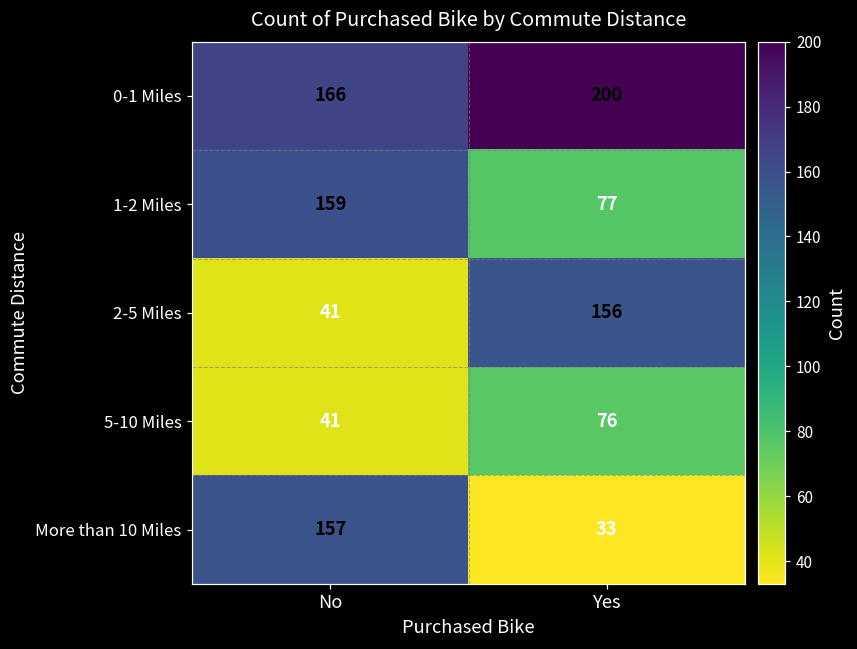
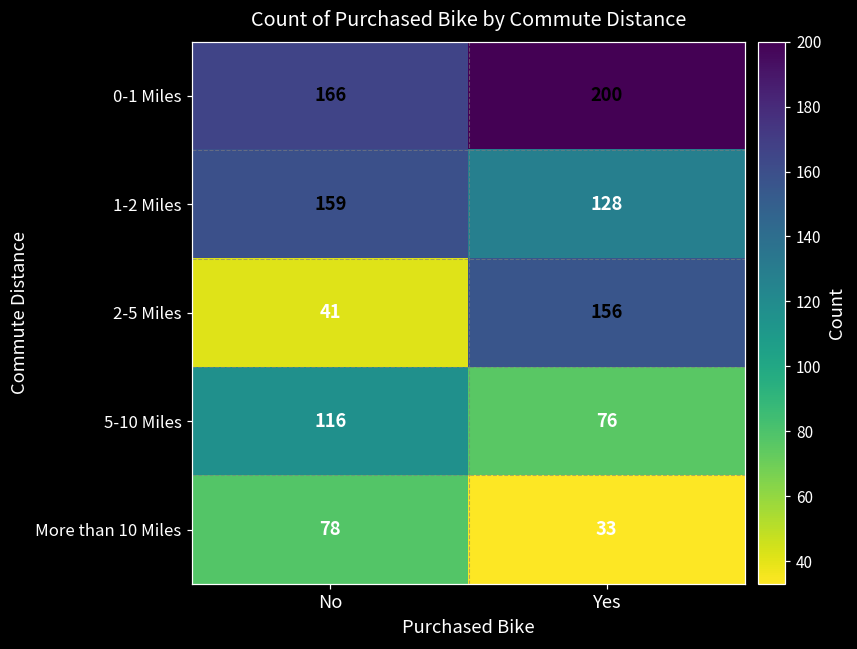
1-2 Miles, Yes: 77 -> 128
5-10 Miles, No: 41 -> 116
More than 10 Miles, No: 157 -> 78
